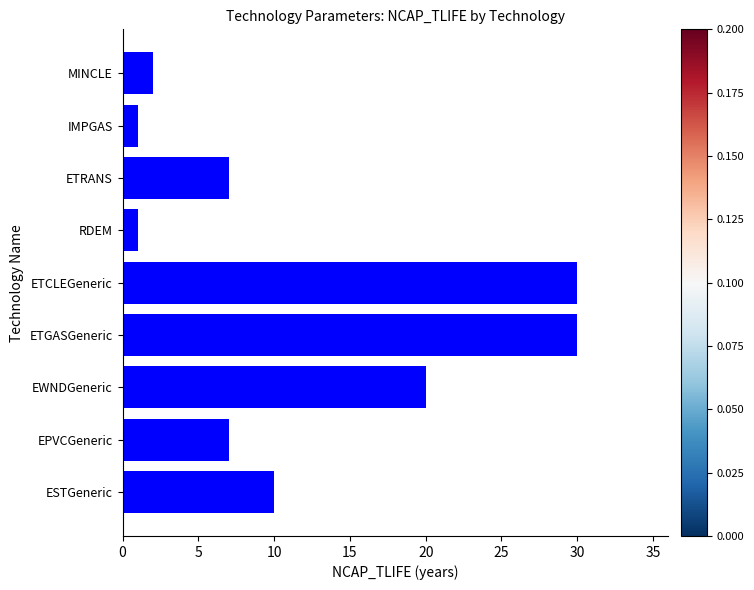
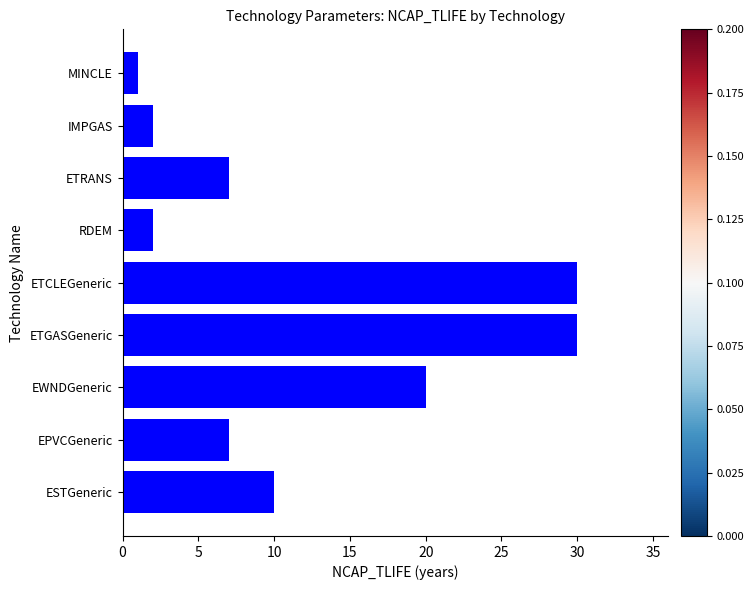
MINCLE: 2 -> 1
IMPGAS: 1 -> 2
RDEM: 1 -> 2
